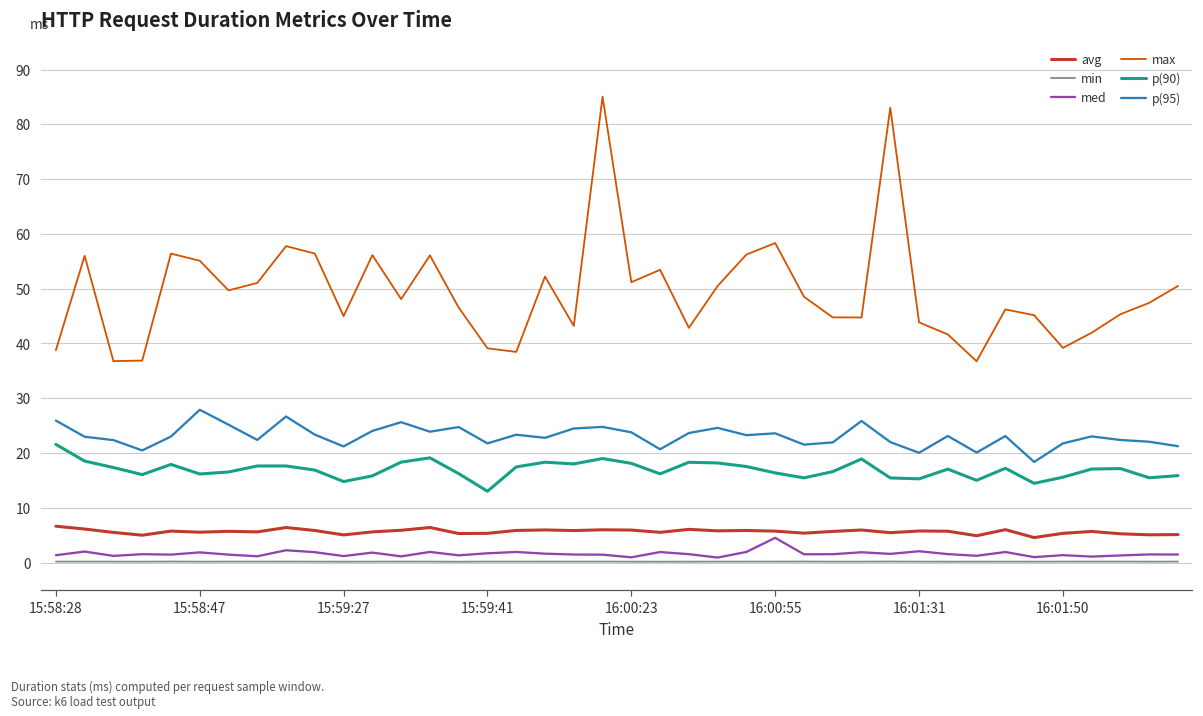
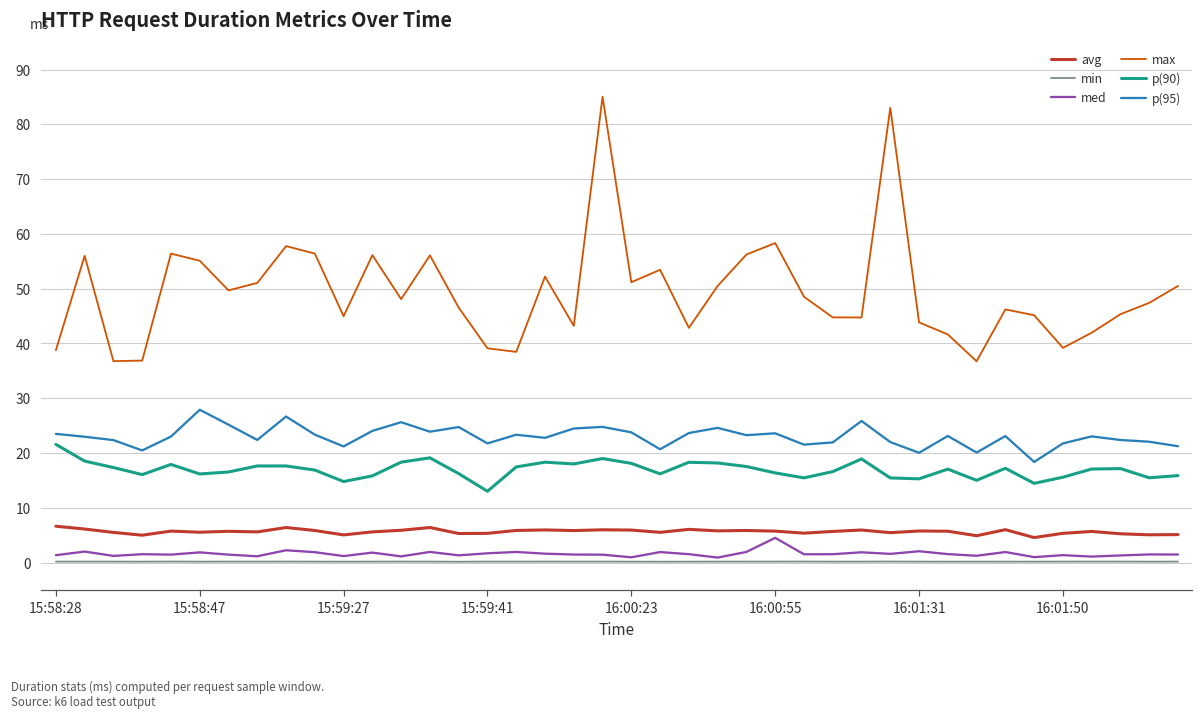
p(95), 15:58:28: 26 -> 24
